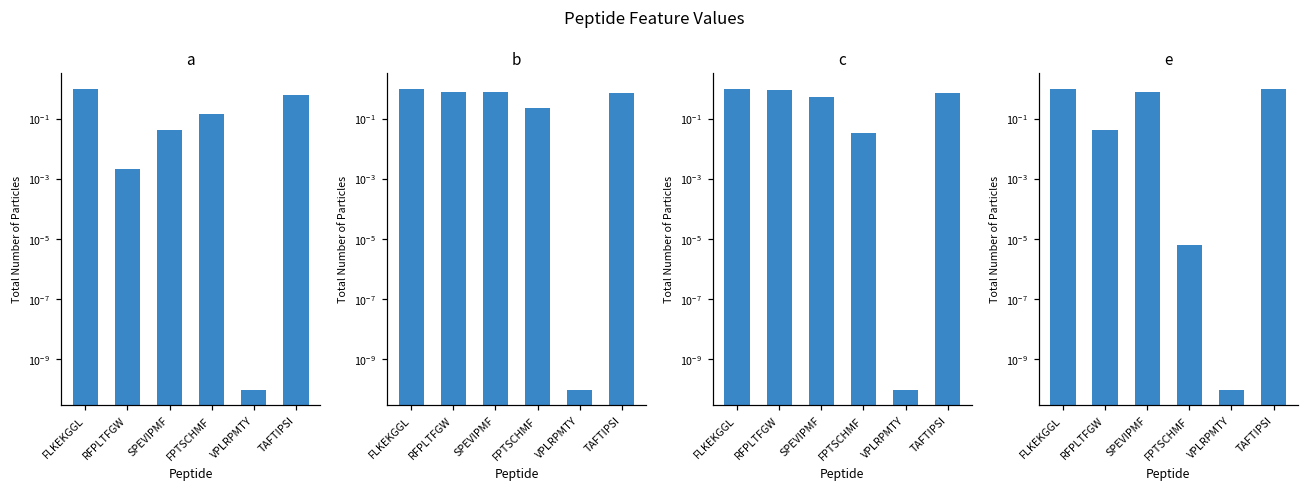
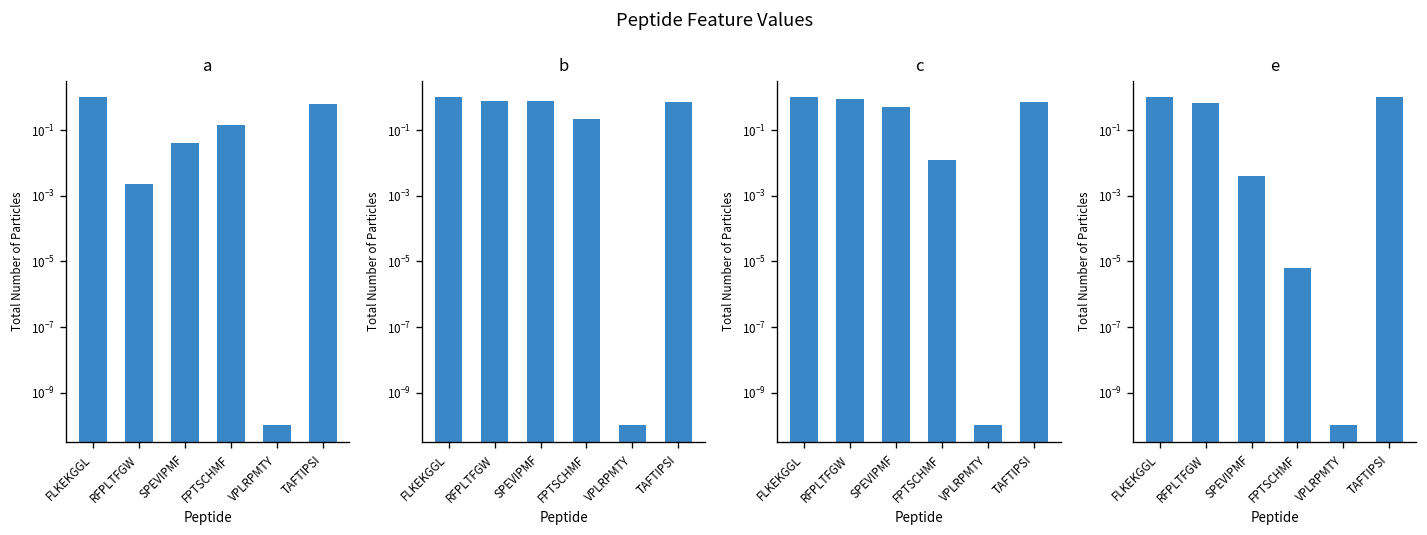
c, FPTSCHMF: 0.03 -> 0.01
e, RFPLTFGW: 0.04 -> 0.7
e, SPEVIPMF: 0.8 -> 0.004
